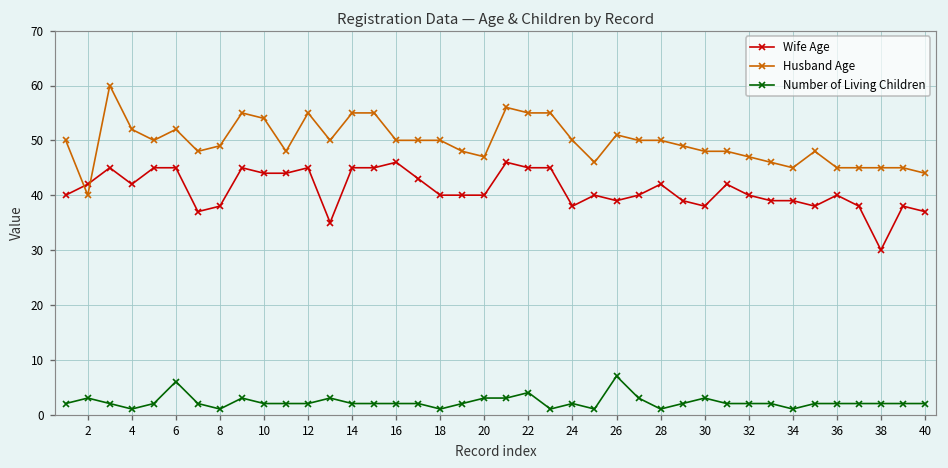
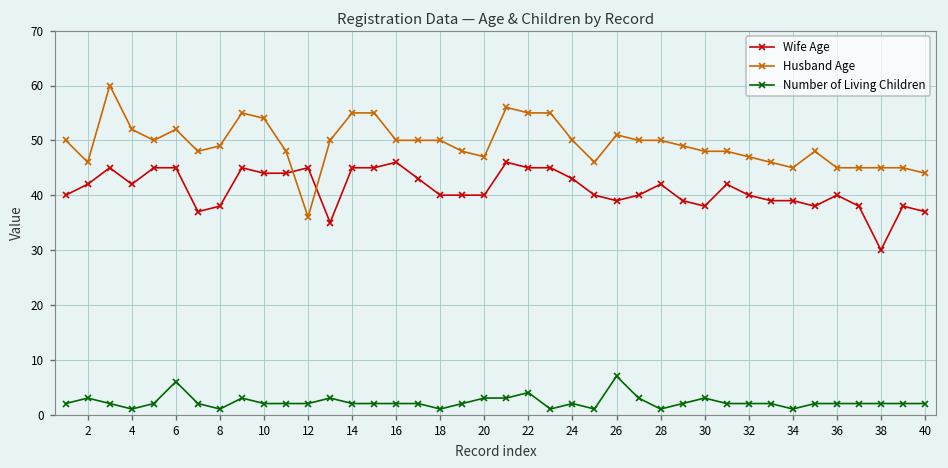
Husband Age, 2: 40 -> 46
Husband Age, 12: 55 -> 36
Wife Age, 24: 38 -> 43
